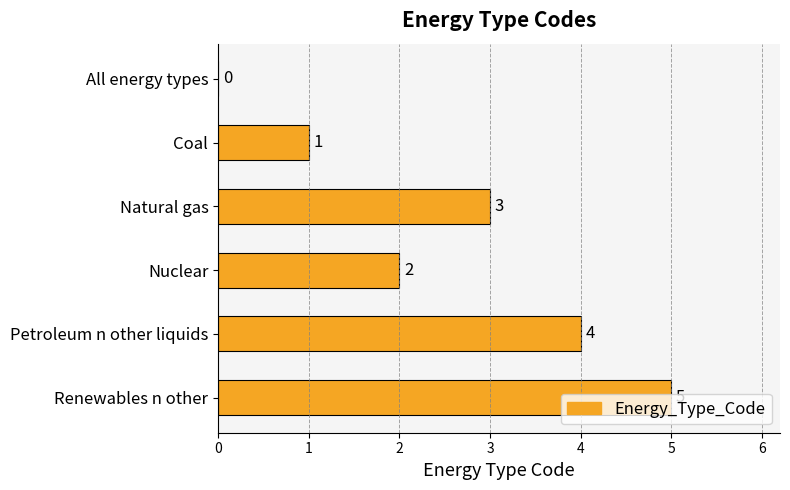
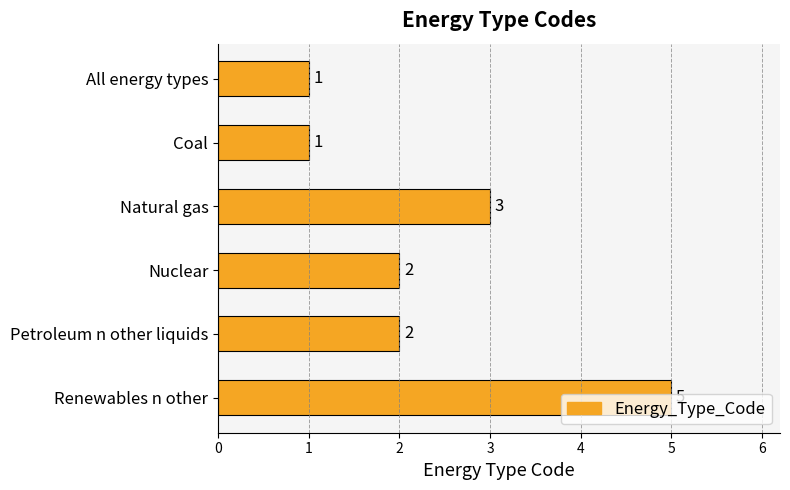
All energy types: 0 -> 1
Petroleum n other liquids: 4 -> 2
